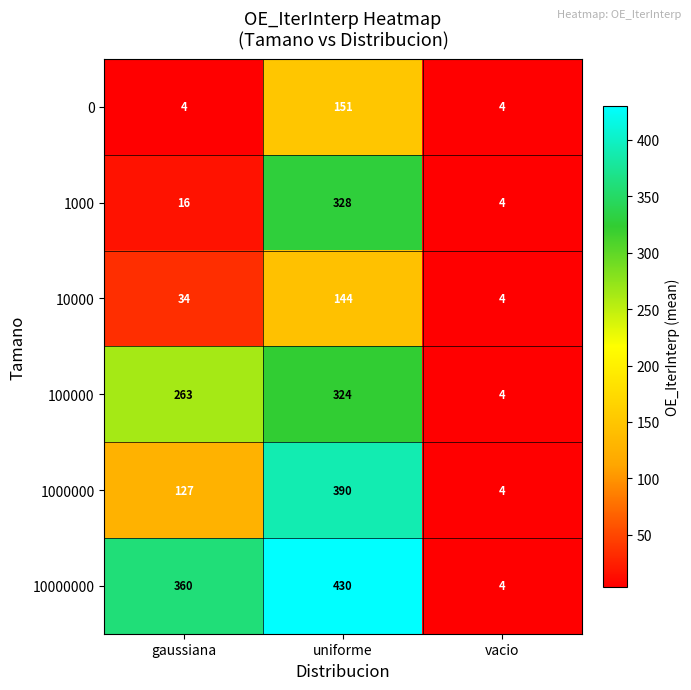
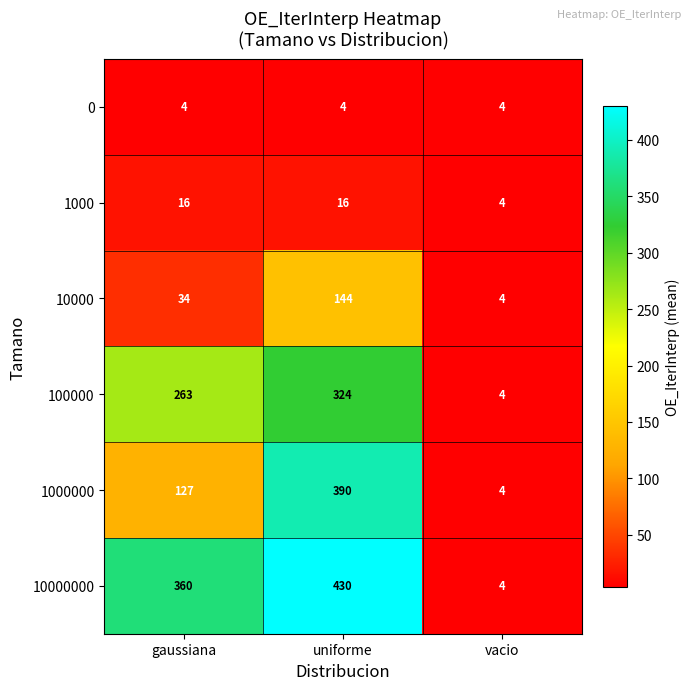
0, uniforme: 151 -> 4
1000, uniforme: 328 -> 16
